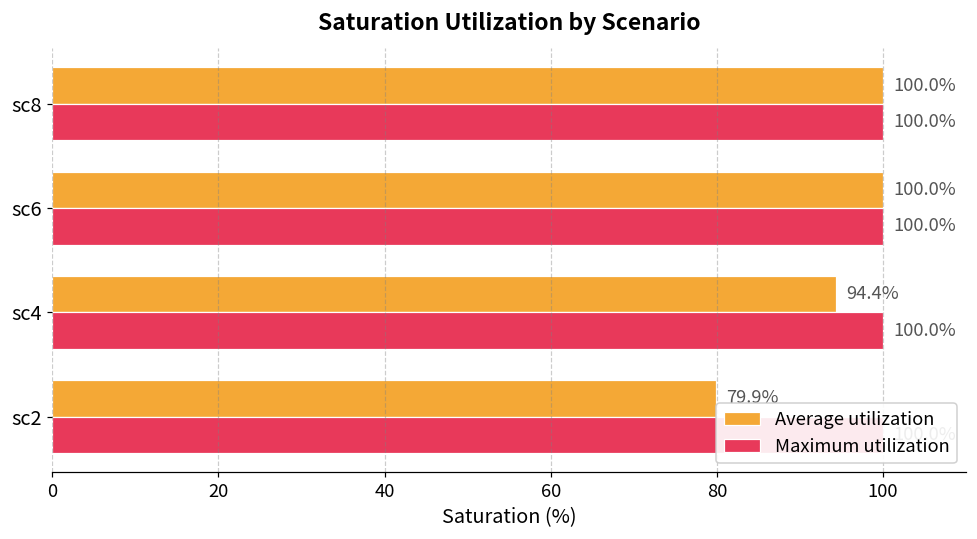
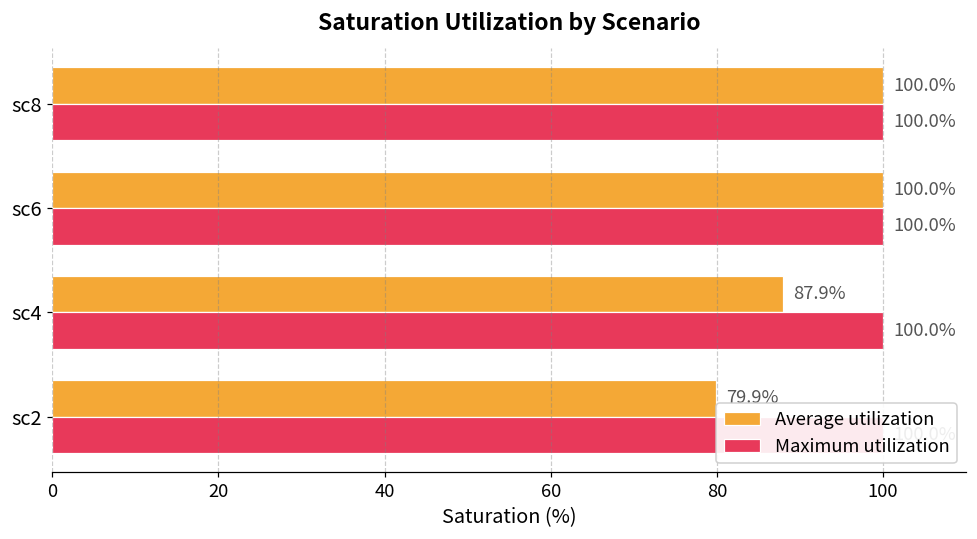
Average utilization, sc4: 94.4% -> 87.9%
